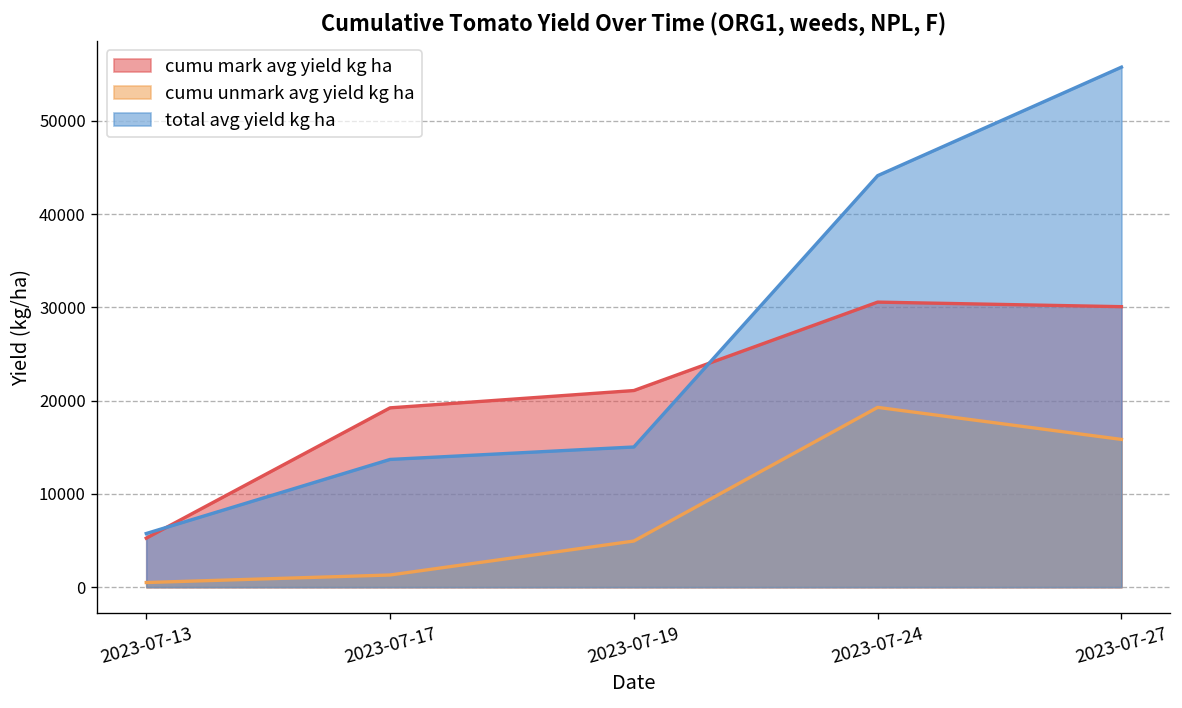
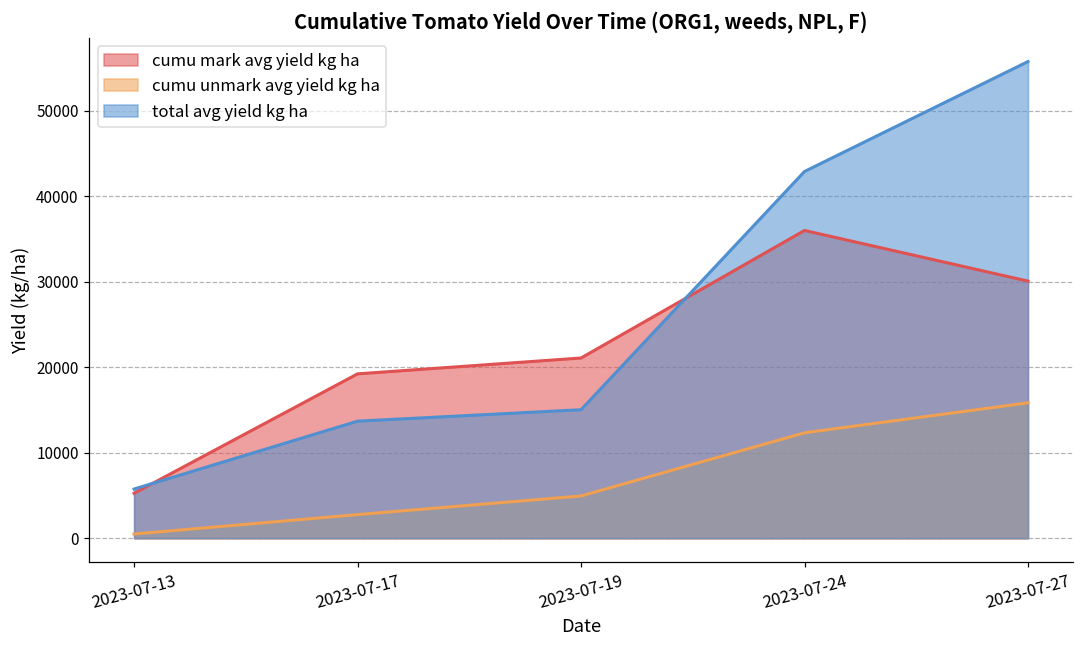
cumu unmark avg yield kg ha, 2023-07-17: 1000 -> 3000
cumu mark avg yield kg ha, 2023-07-24: 31000 -> 36000
cumu unmark avg yield kg ha, 2023-07-24: 19000 -> 12000
total avg yield kg ha, 2023-07-24: 44000 -> 43000
